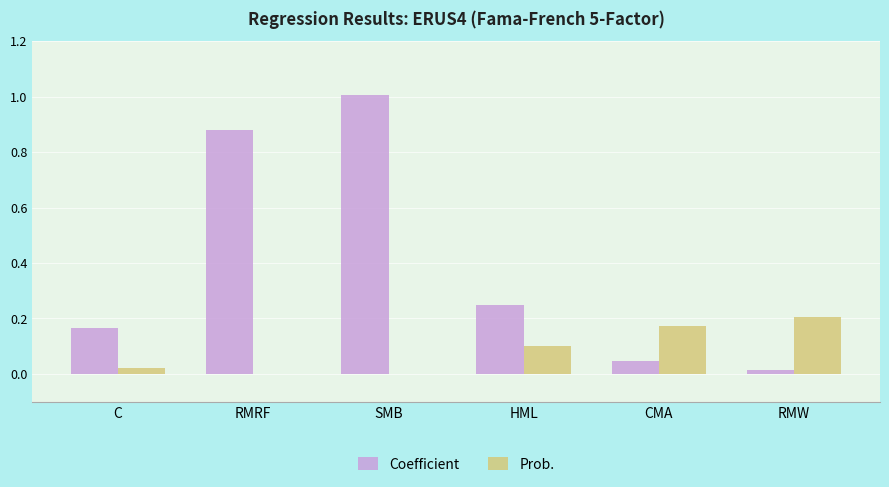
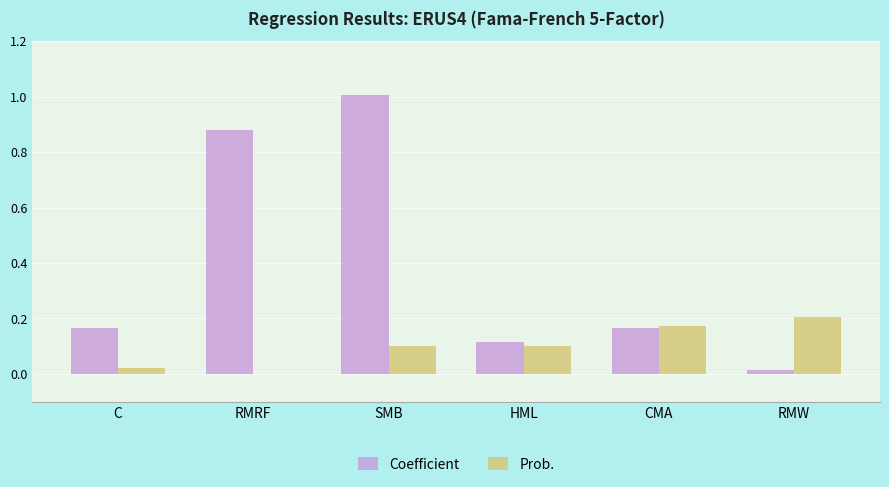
Prob., SMB: 0.0 -> 0.1
Coefficient, HML: 0.25 -> 0.11
Coefficient, CMA: 0.05 -> 0.17
